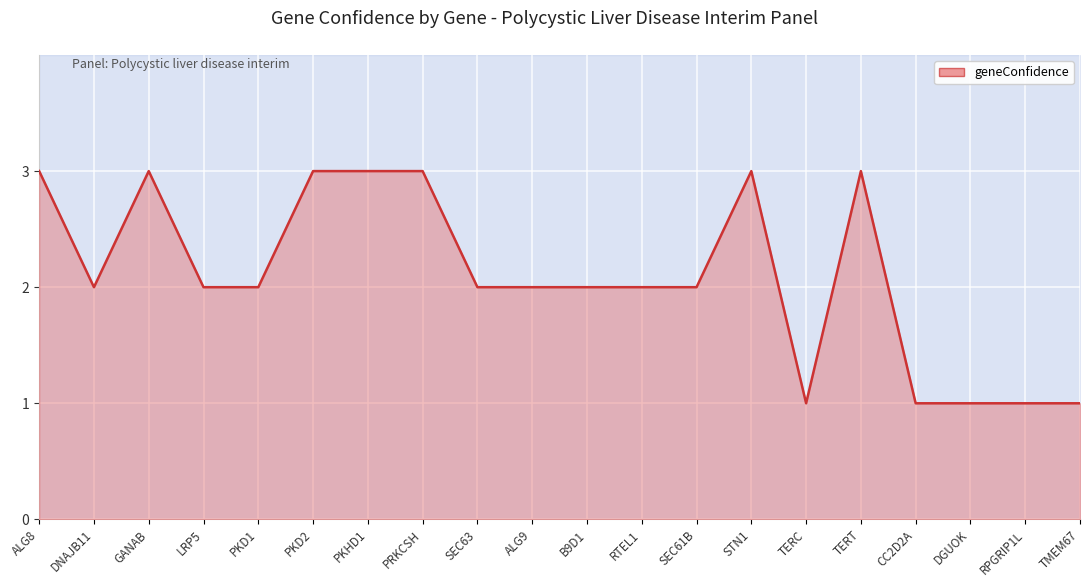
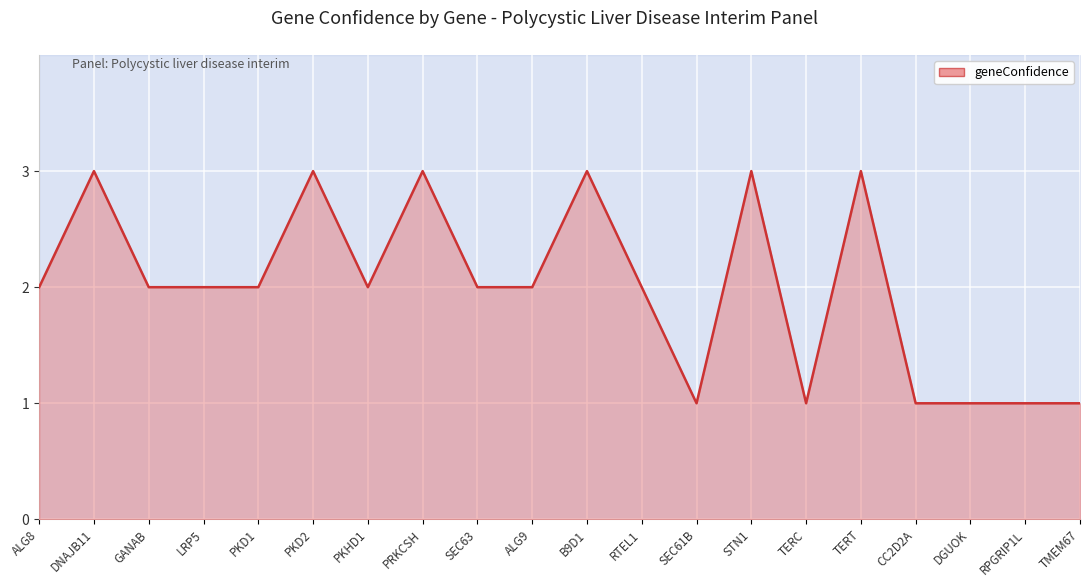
geneConfidence, ALG8: 3 -> 2
geneConfidence, DNAJB11: 2 -> 3
geneConfidence, GANAB: 3 -> 2
geneConfidence, PKHD1: 3 -> 2
geneConfidence, B9D1: 2 -> 3
geneConfidence, SEC61B: 2 -> 1
